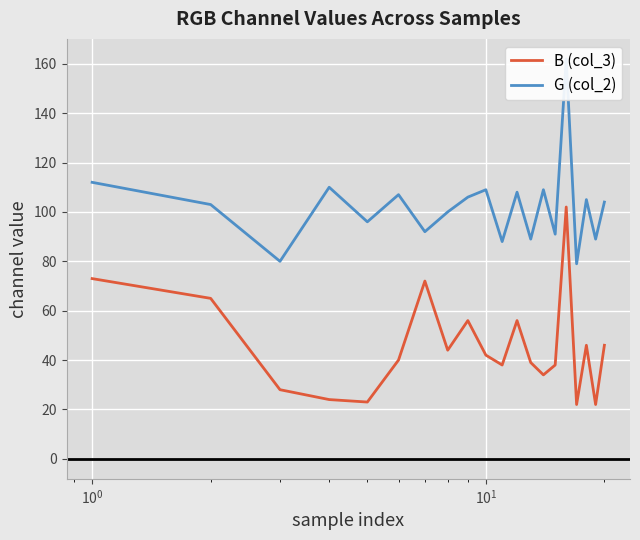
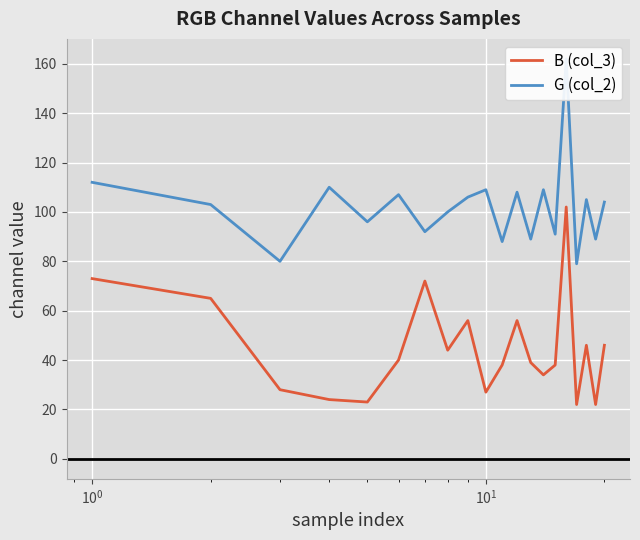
B (col_3), 10^1: 42 -> 27
